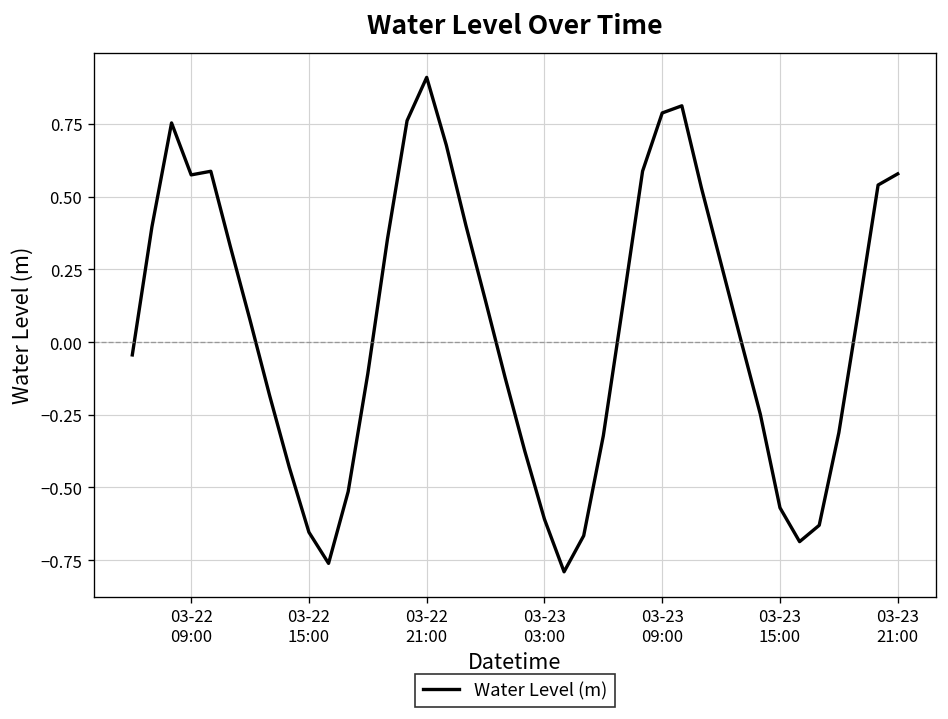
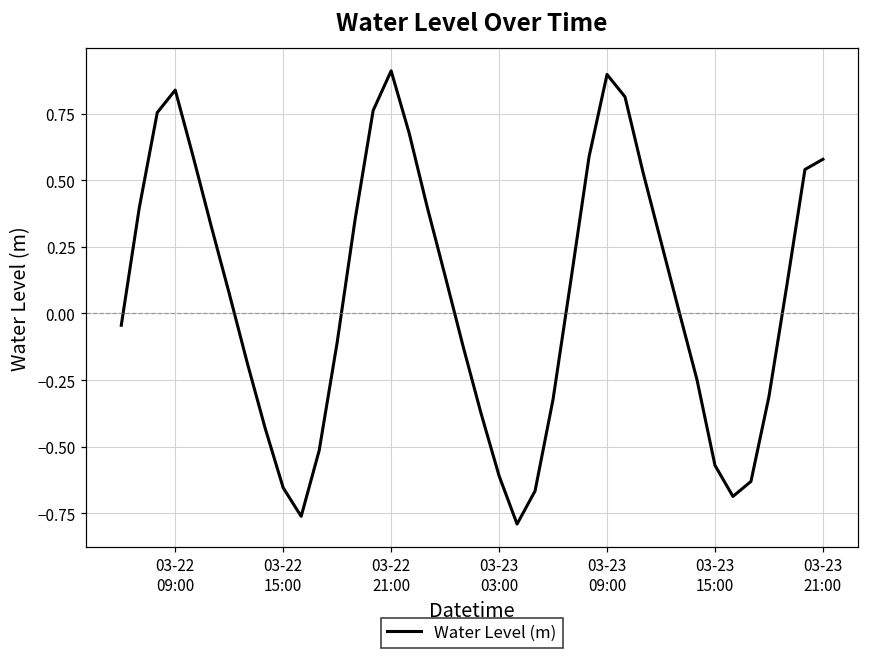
03-22 09:00: 0.57 -> 0.84
03-23 09:00: 0.79 -> 0.90
